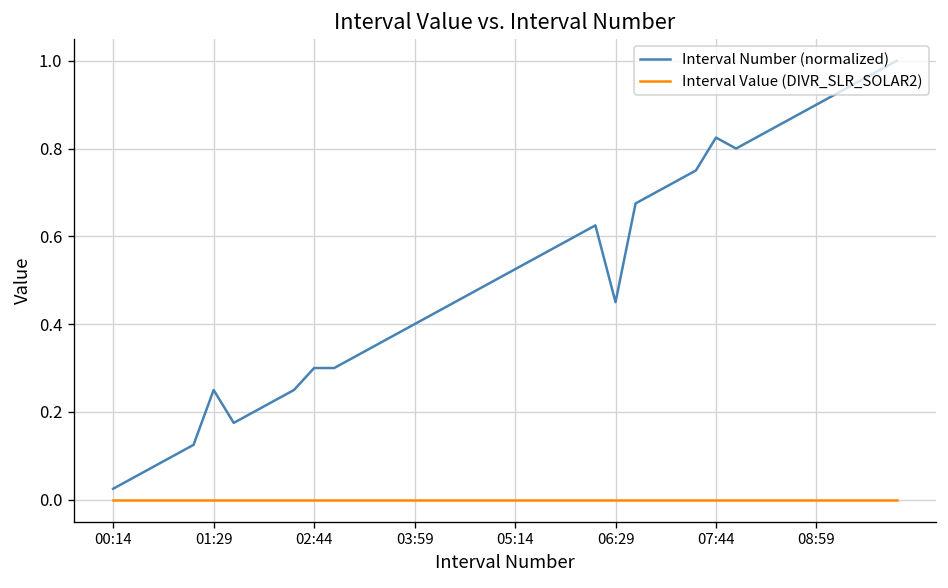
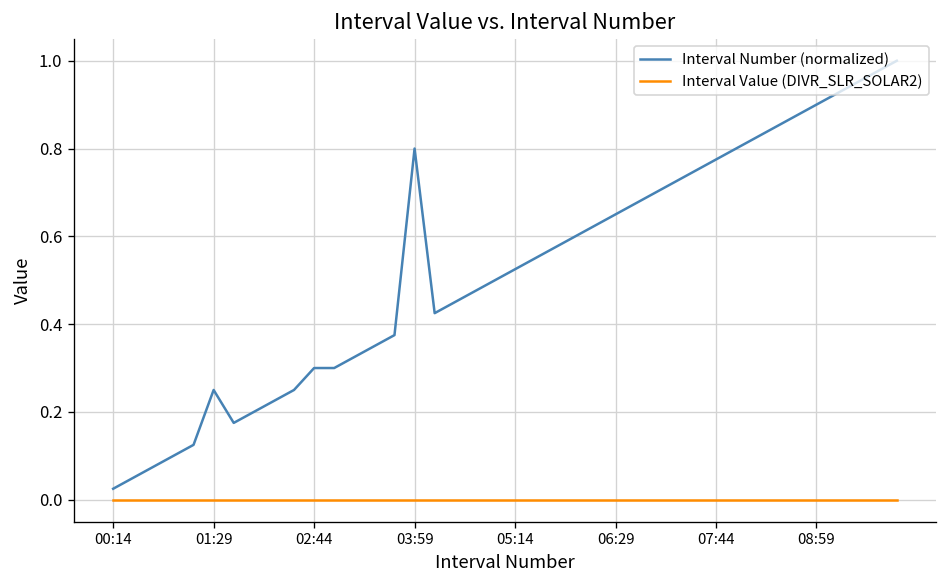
Interval Number (normalized), 03:59: 0.40 -> 0.80
Interval Number (normalized), 06:29: 0.45 -> 0.65
Interval Number (normalized), 07:44: 0.83 -> 0.78
